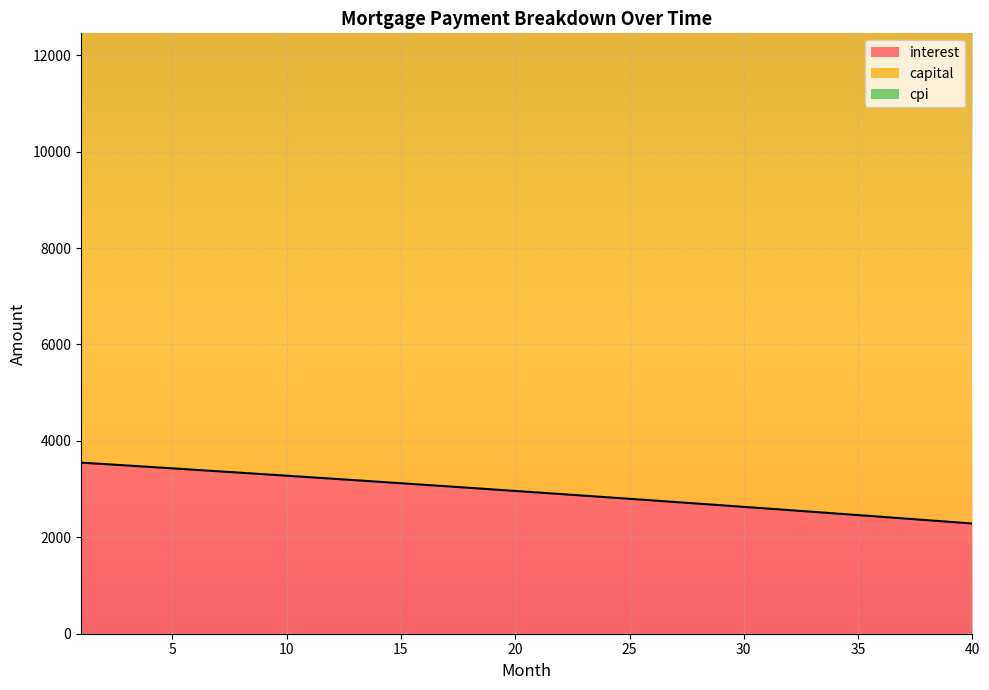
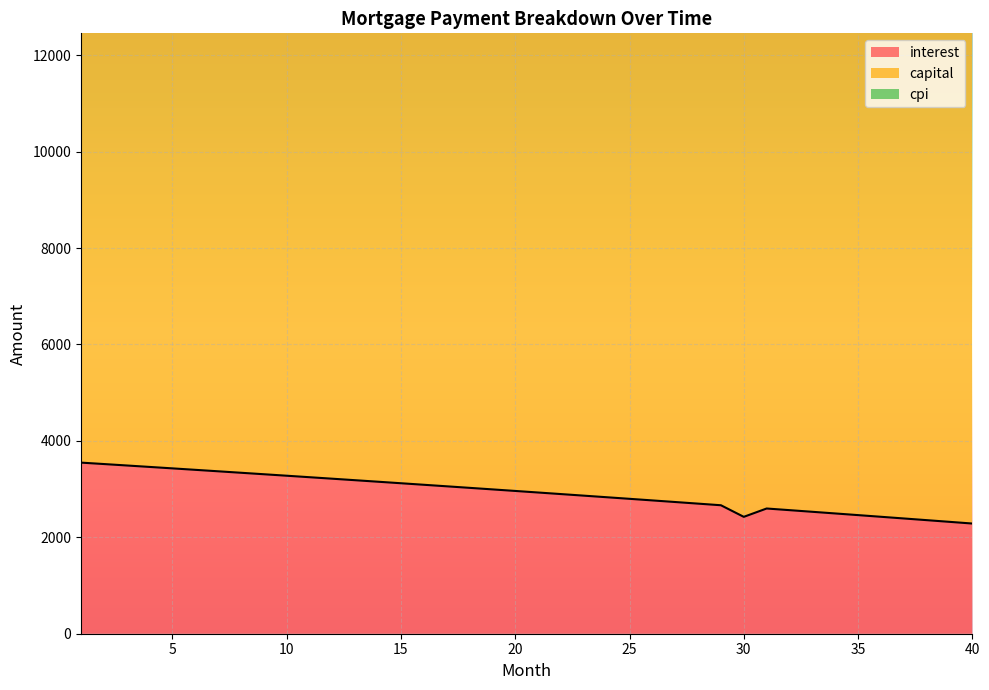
interest, 30: 2600 -> 2400
